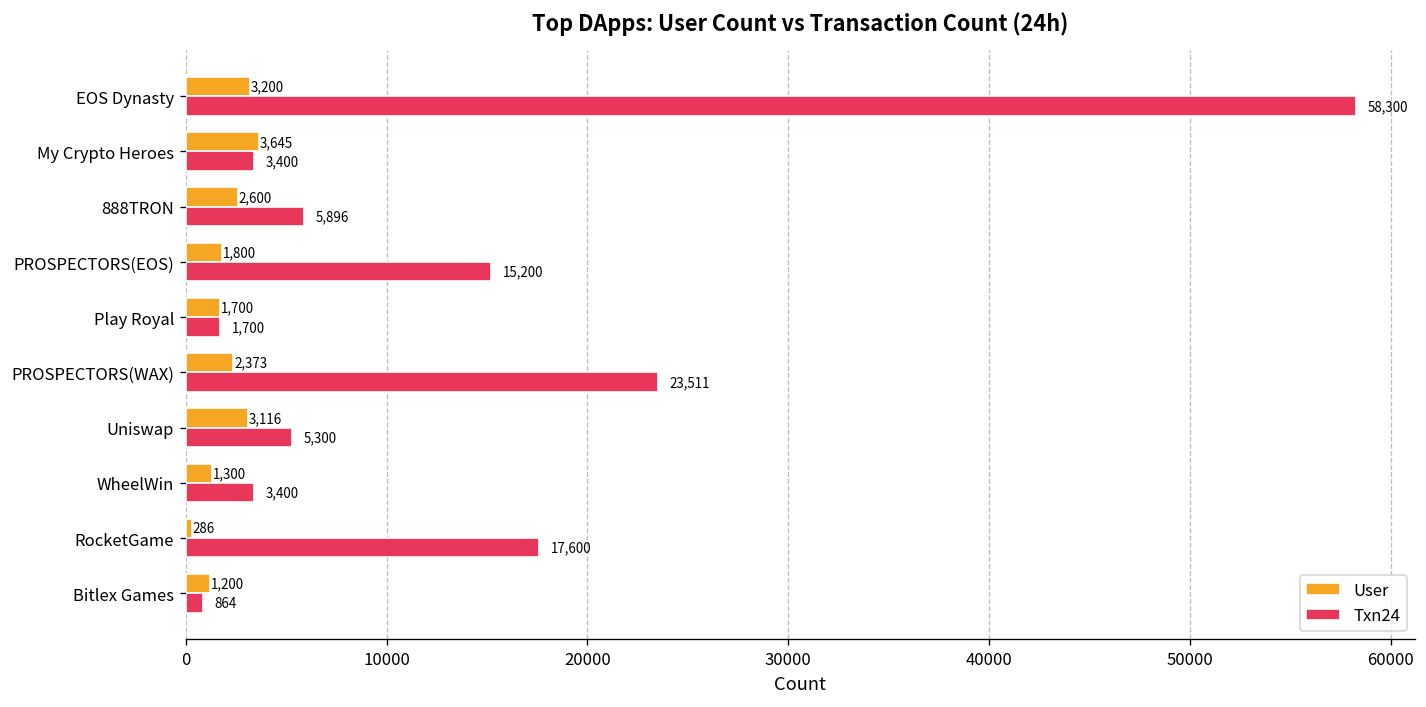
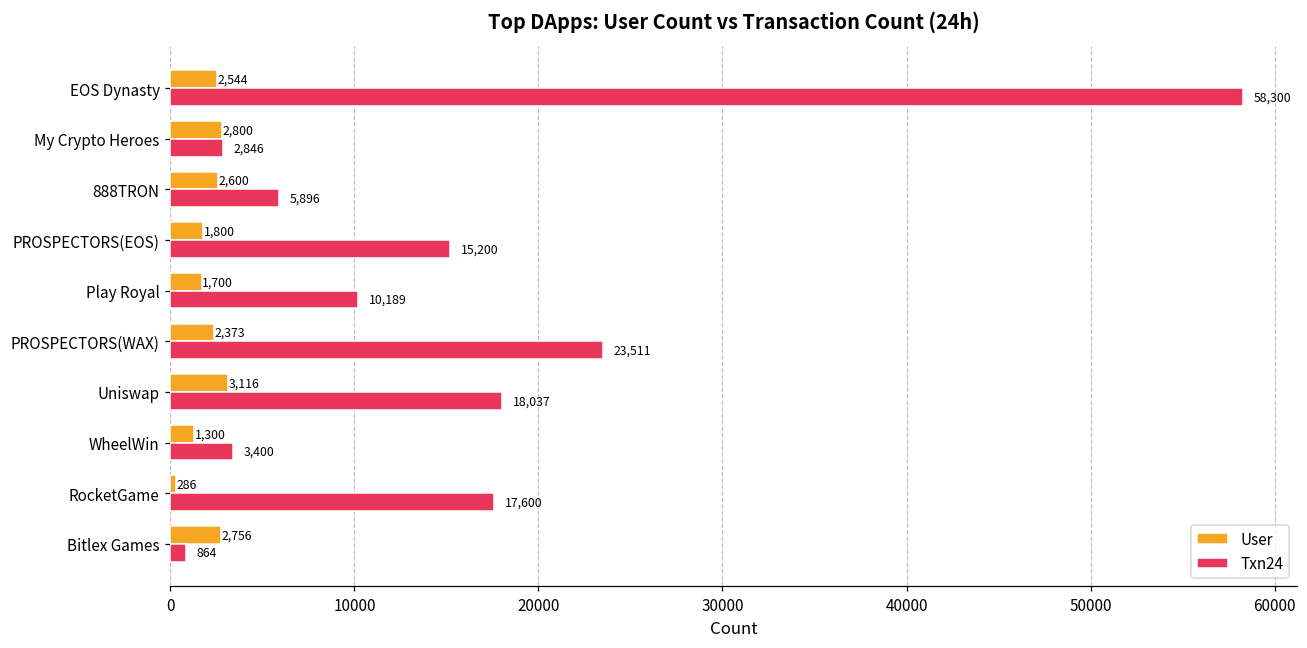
User, EOS Dynasty: 3,200 -> 2,544
User, My Crypto Heroes: 3,645 -> 2,800
Txn24, My Crypto Heroes: 3,400 -> 2,846
Txn24, Play Royal: 1,700 -> 10,189
Txn24, Uniswap: 5,300 -> 18,037
User, Bitlex Games: 1,200 -> 2,756
